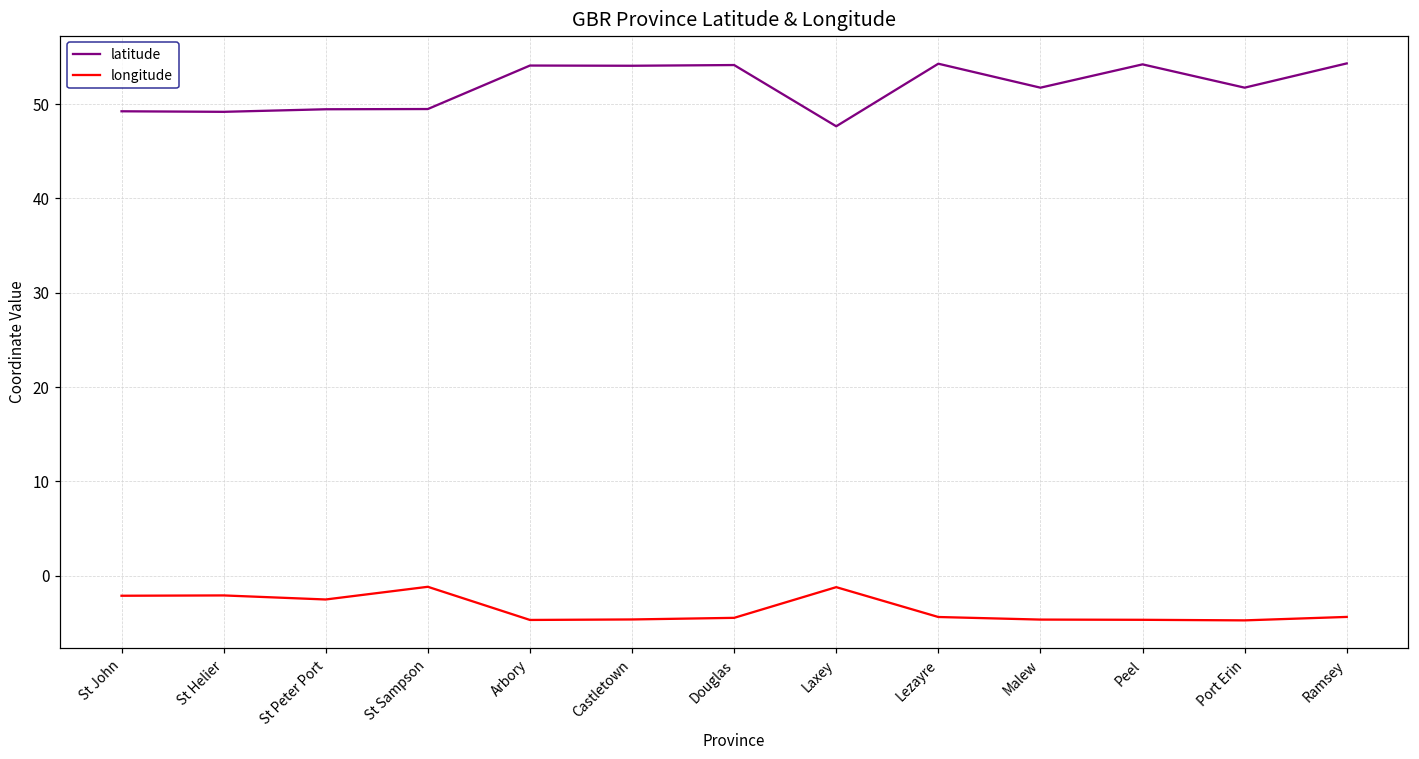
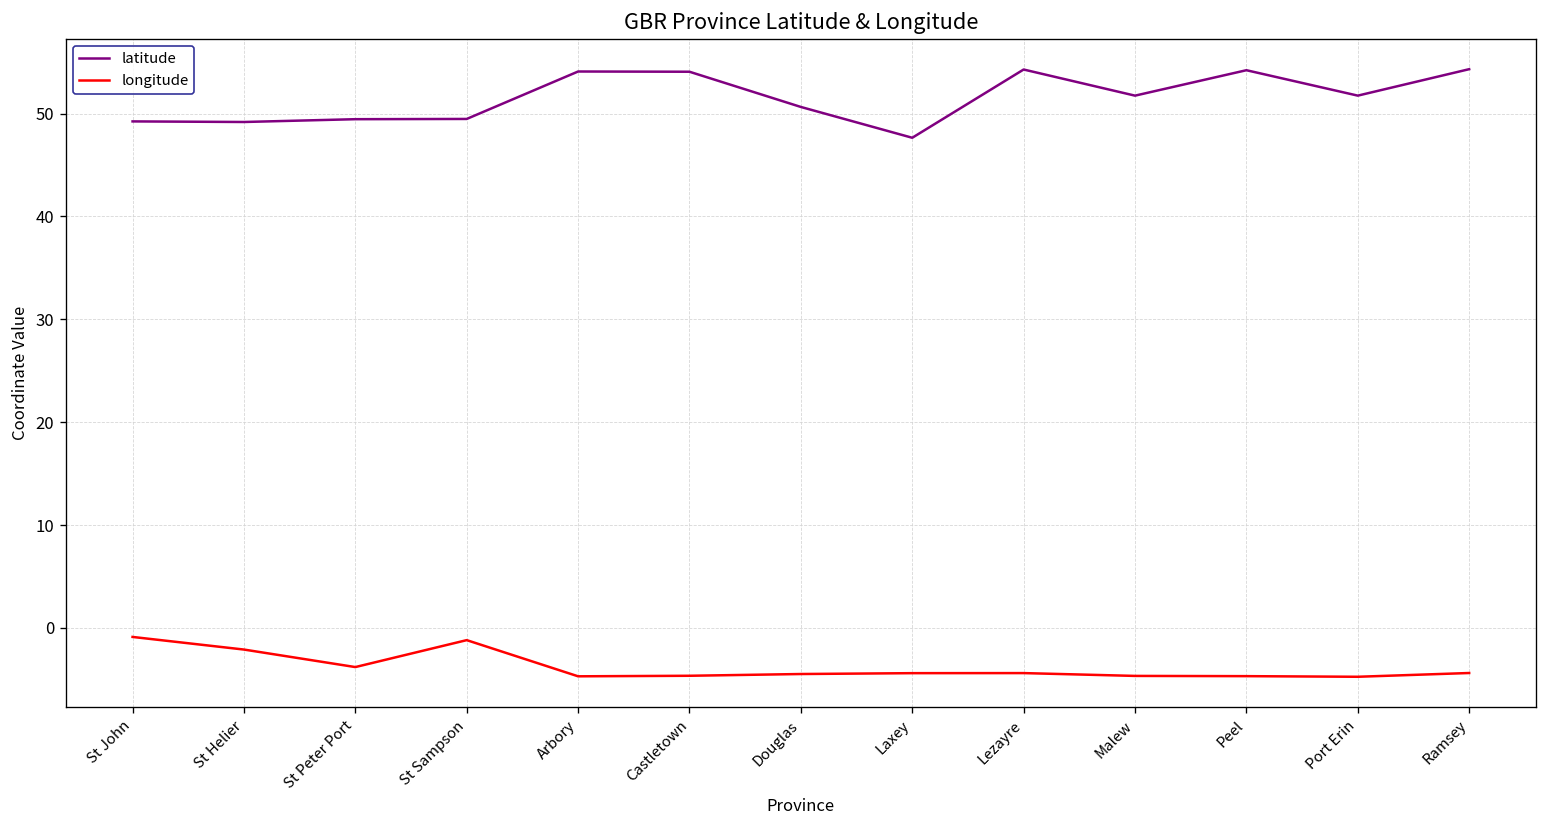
longitude, St John: -2 -> -1
longitude, St Peter Port: -3 -> -4
latitude, Douglas: 54 -> 51
longitude, Laxey: -1 -> -4
